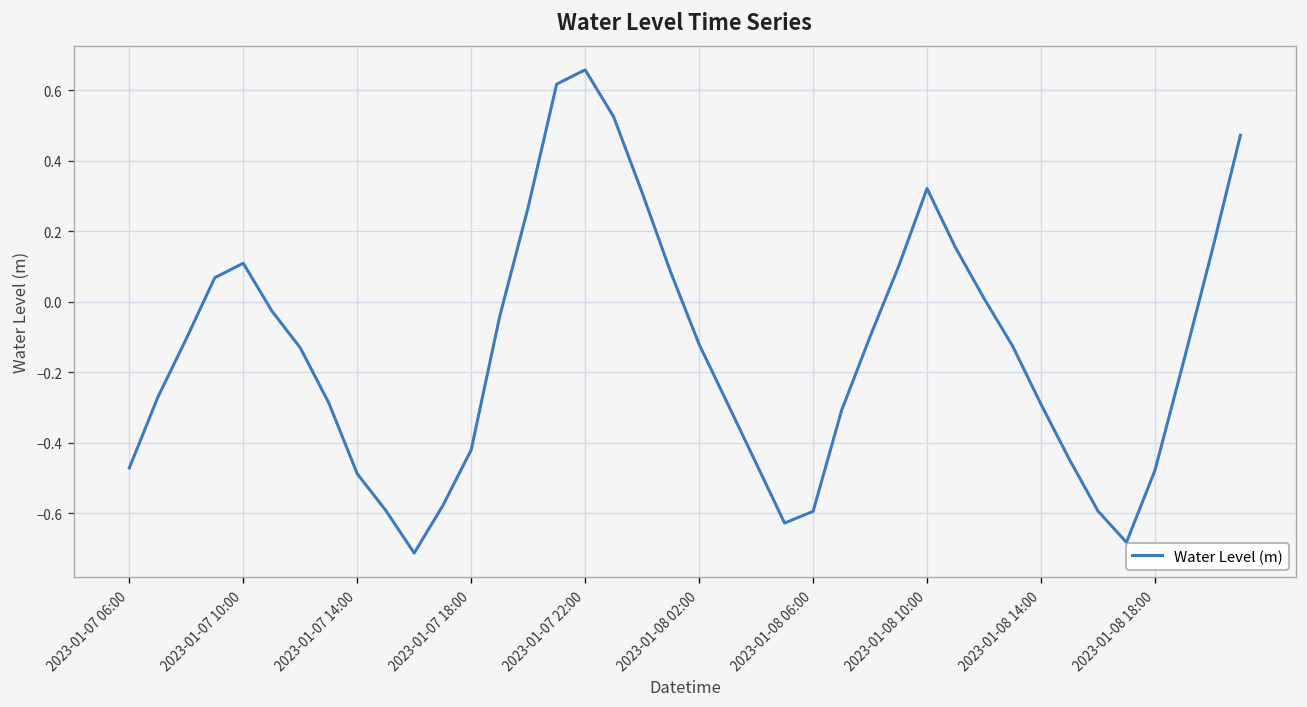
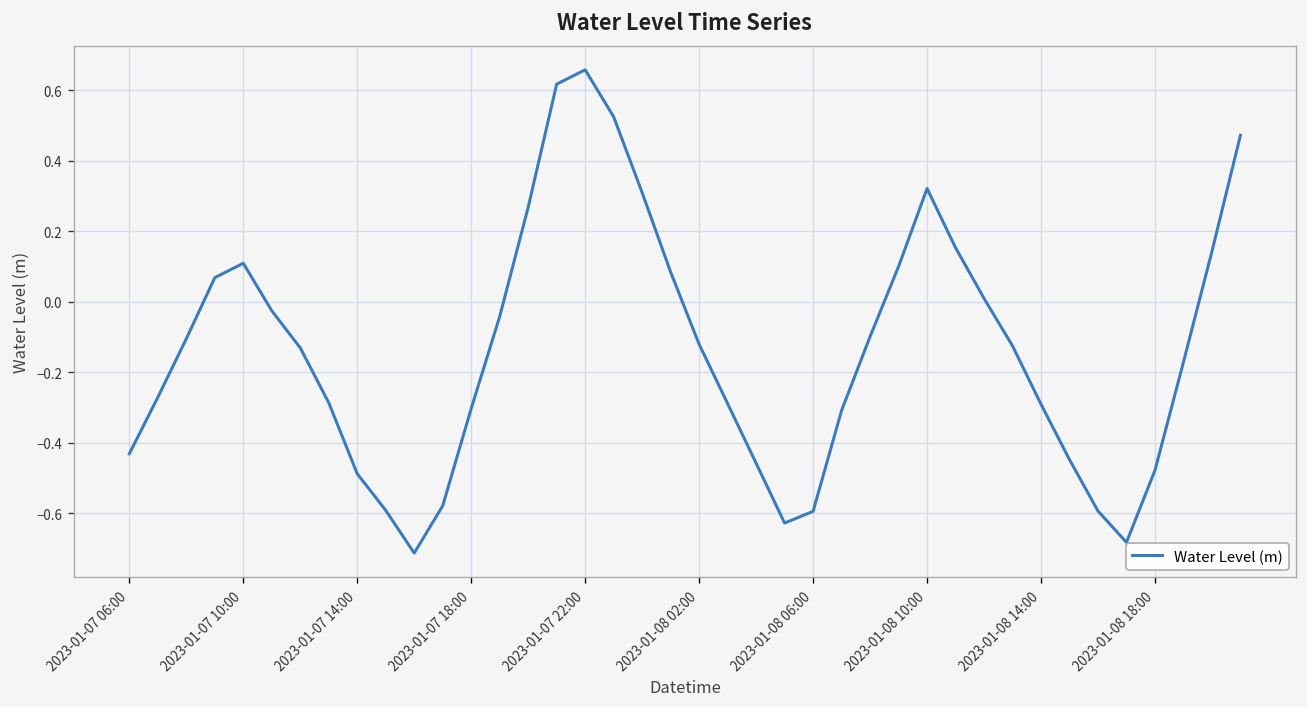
2023-01-07 06:00: -0.47 -> -0.43
2023-01-07 18:00: -0.42 -> -0.30
